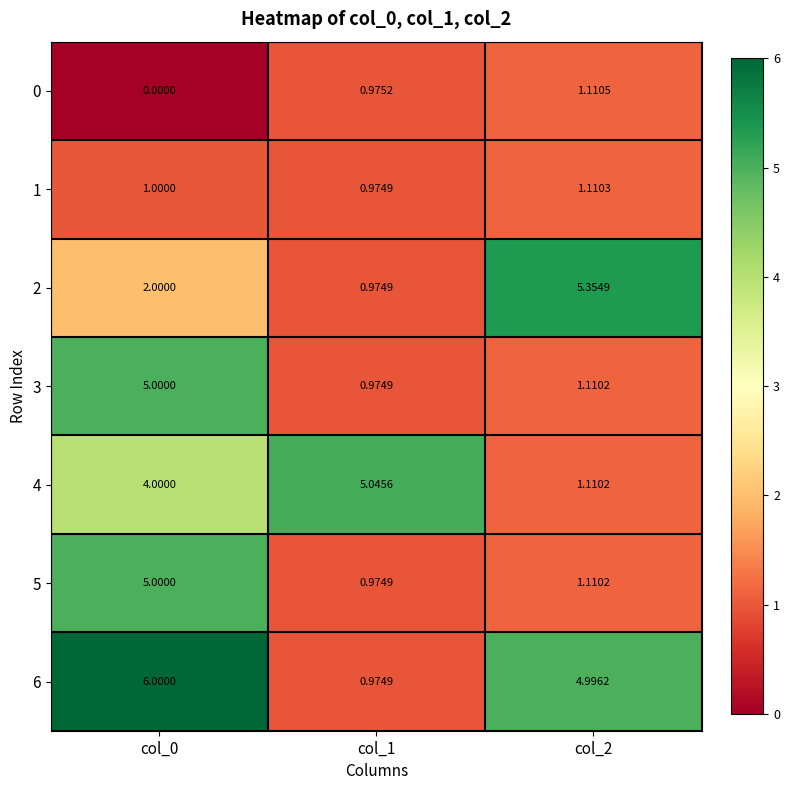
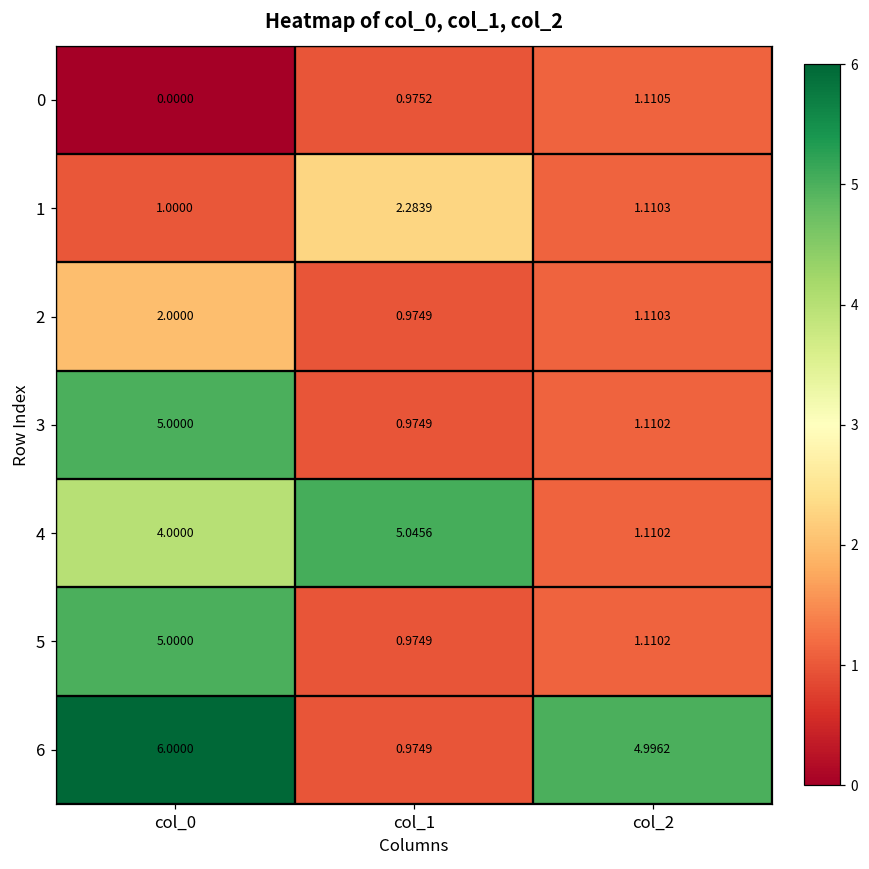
1, col_1: 0.9749 -> 2.2839
2, col_2: 5.3549 -> 1.1103
